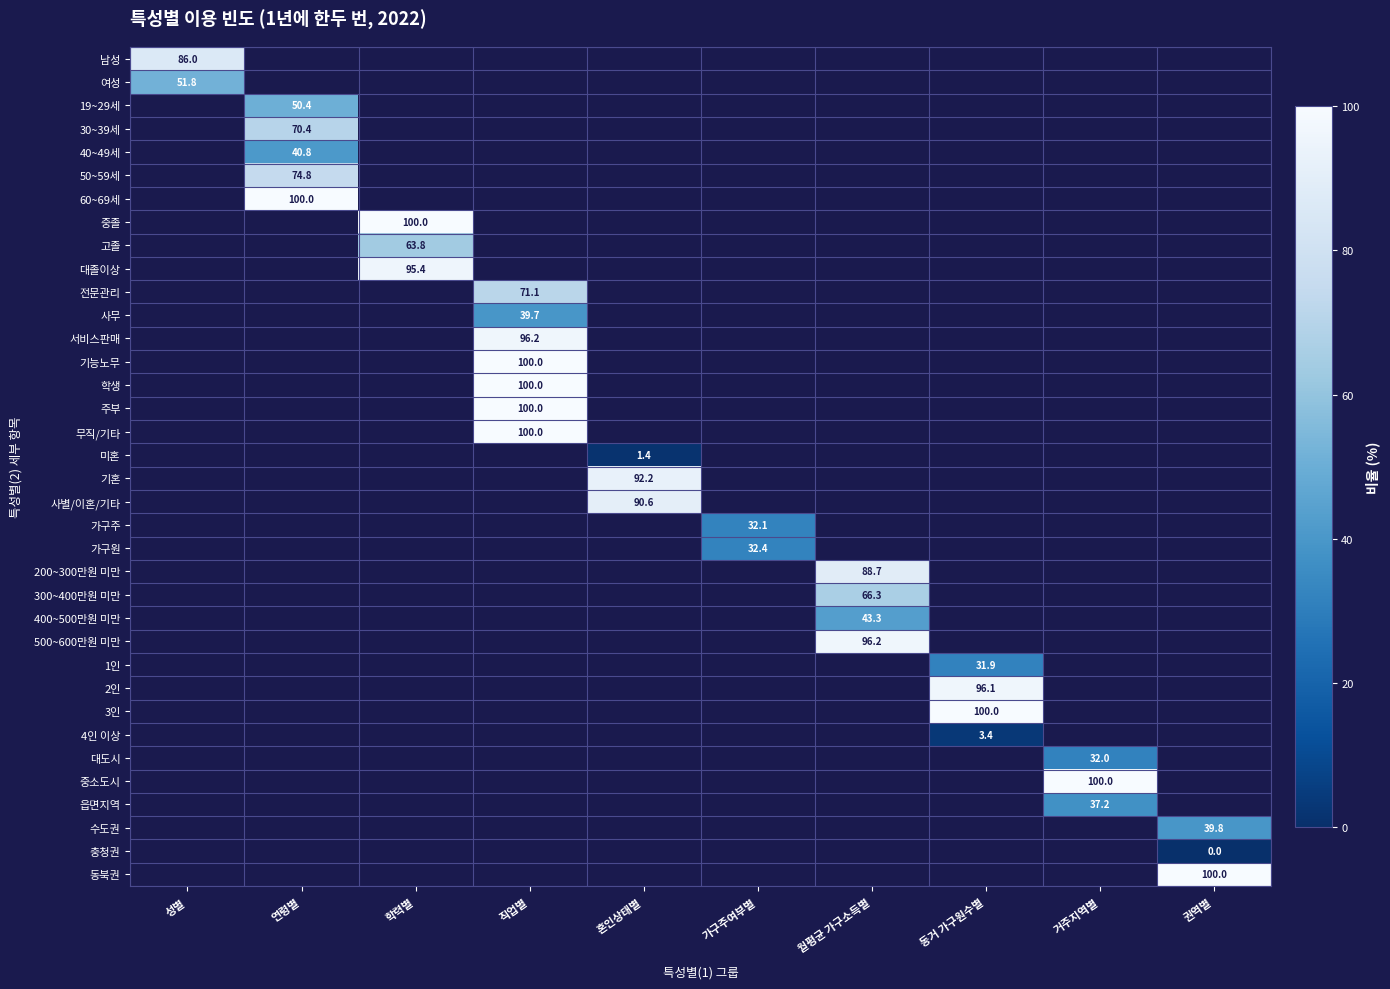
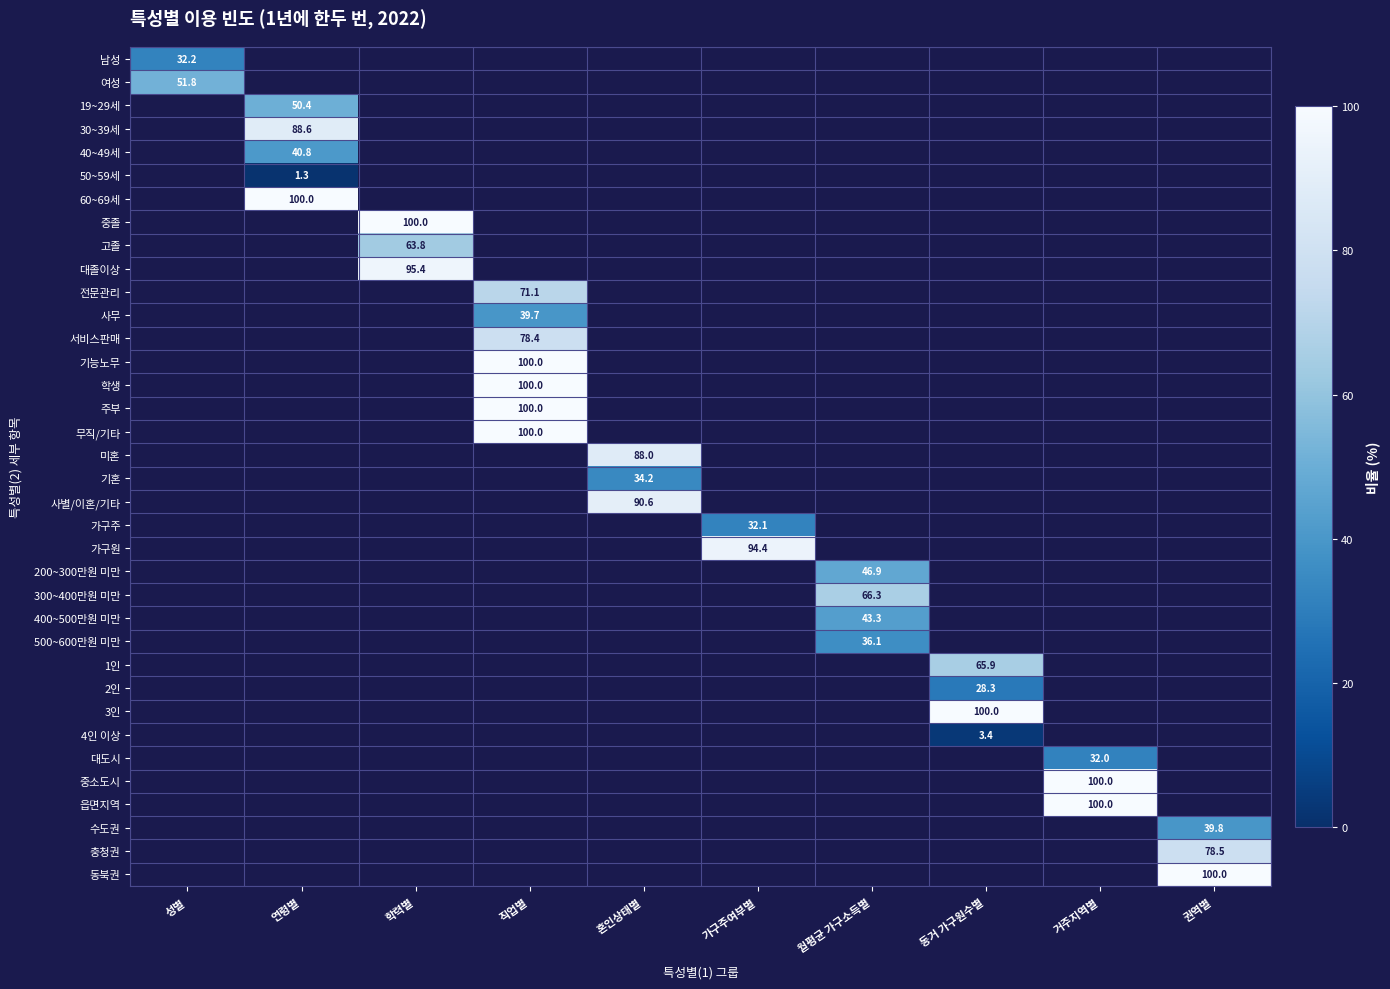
남성, 성별: 86.0 -> 32.2
30~39세, 연령별: 70.4 -> 88.6
50~59세, 연령별: 74.8 -> 1.3
서비스판매, 직업별: 96.2 -> 78.4
미혼, 혼인상태별: 1.4 -> 88.0
기혼, 혼인상태별: 92.2 -> 34.2
가구원, 가구주여부별: 32.4 -> 94.4
200~300만원 미만, 월평균 가구소득별: 88.7 -> 46.9
500~600만원 미만, 월평균 가구소득별: 96.2 -> 36.1
1인, 동거 가구원수별: 31.9 -> 65.9
2인, 동거 가구원수별: 96.1 -> 28.3
읍면지역, 거주지역별: 37.2 -> 100.0
충청권, 권역별: 0.0 -> 78.5
